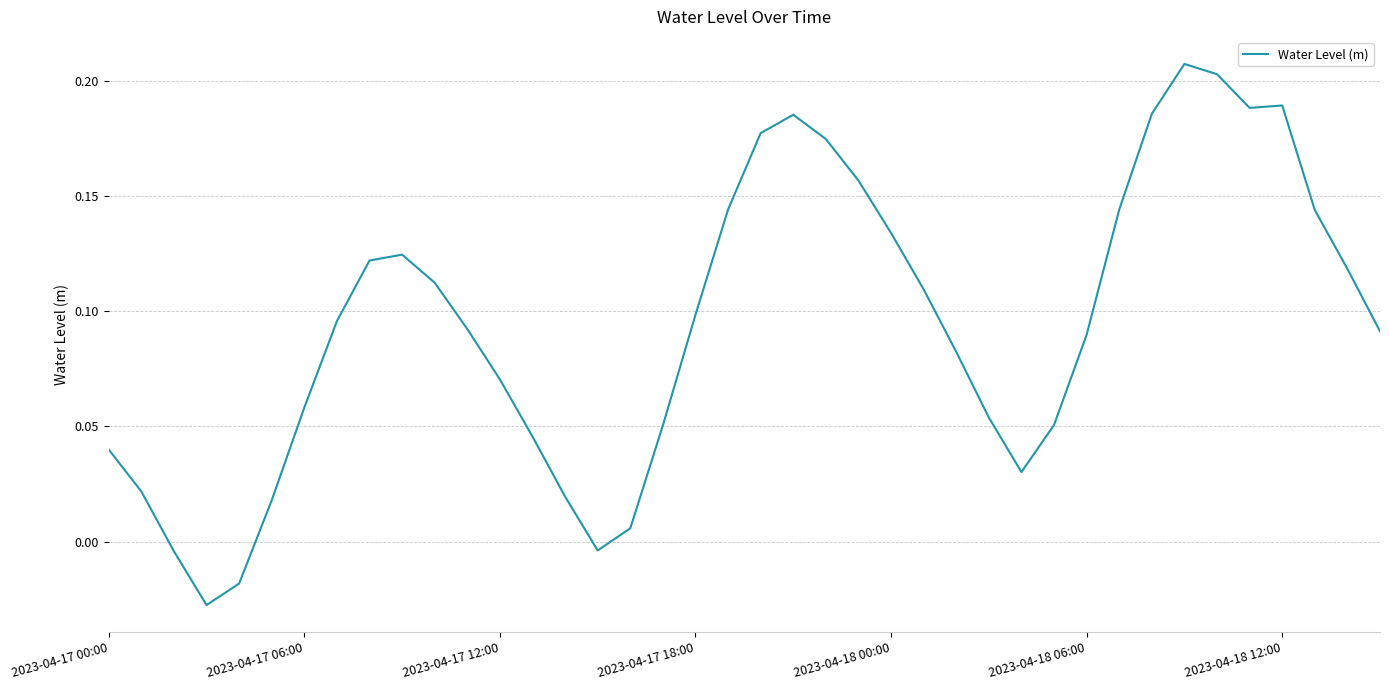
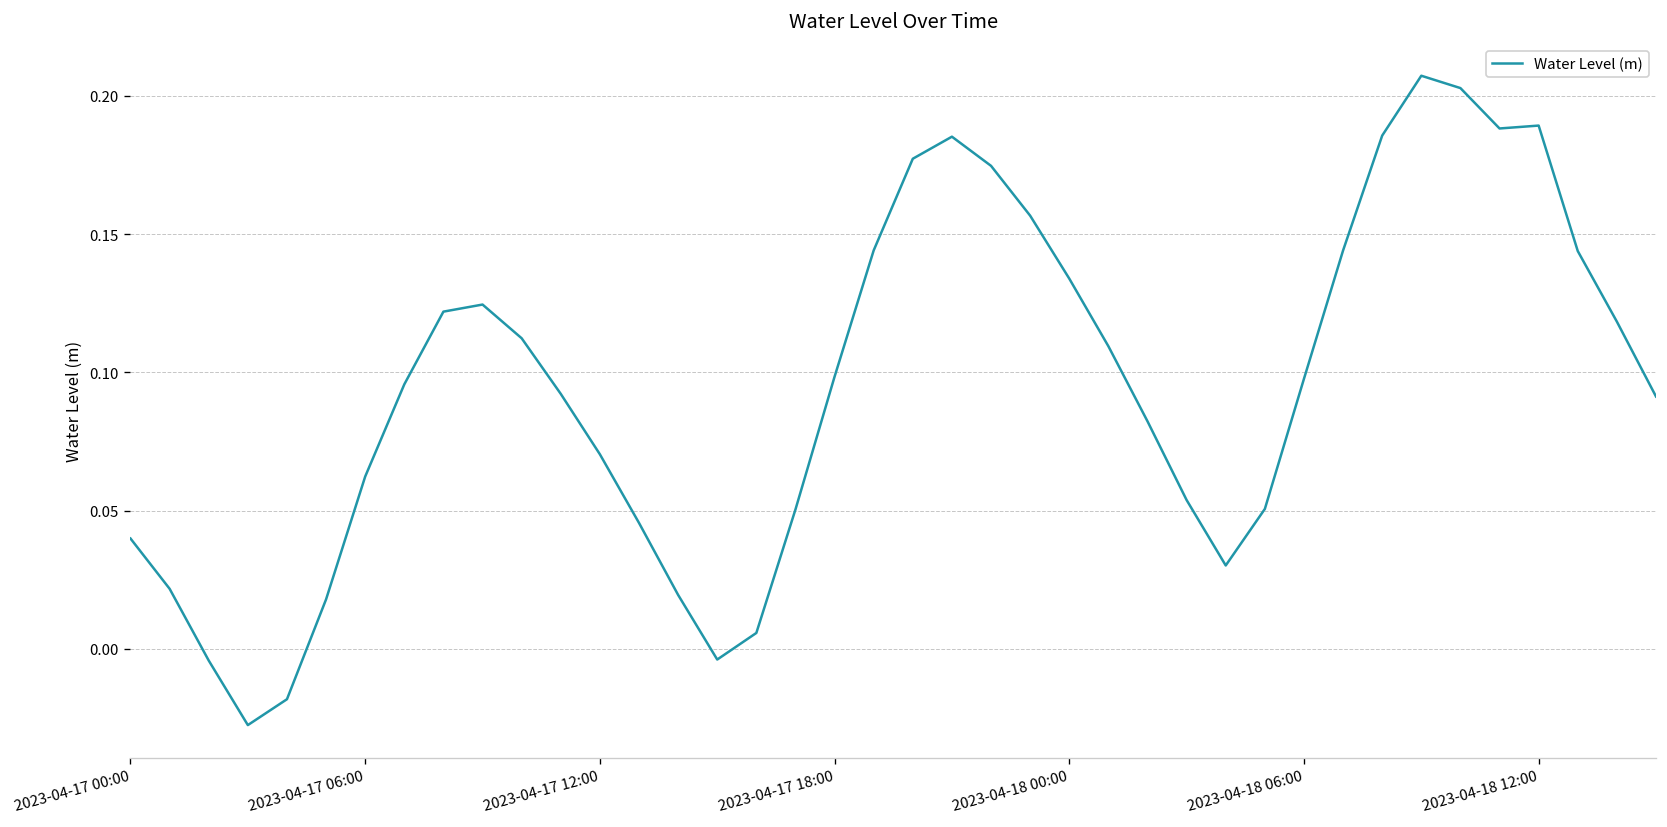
2023-04-17 06:00: 0.058 -> 0.062
2023-04-18 06:00: 0.090 -> 0.098
